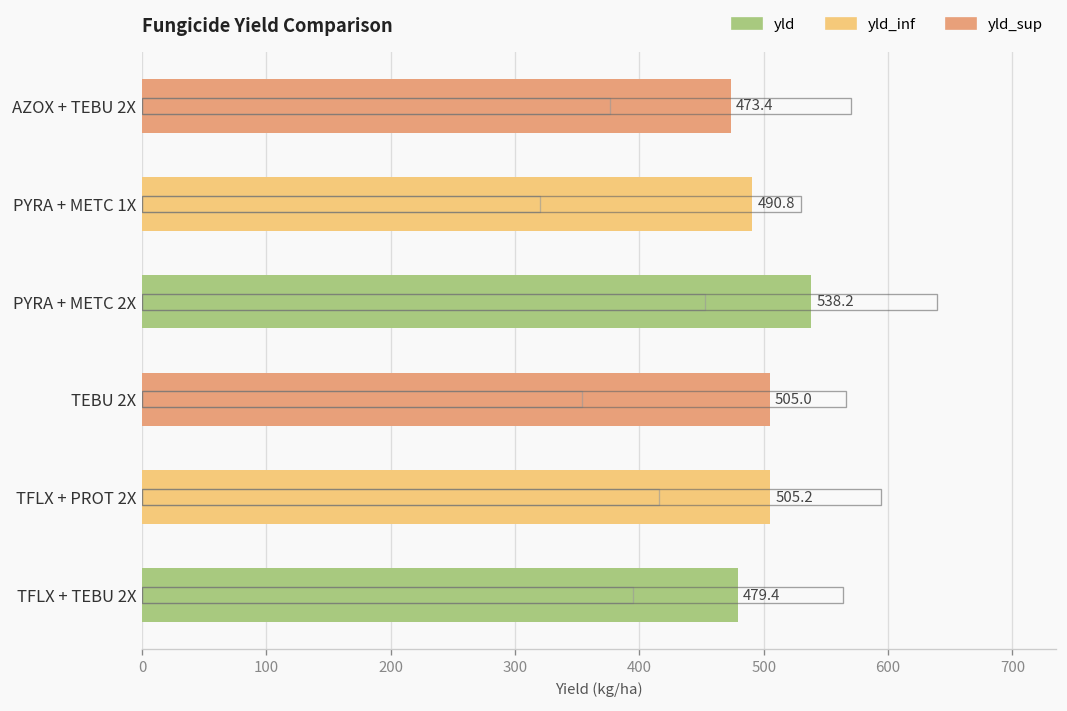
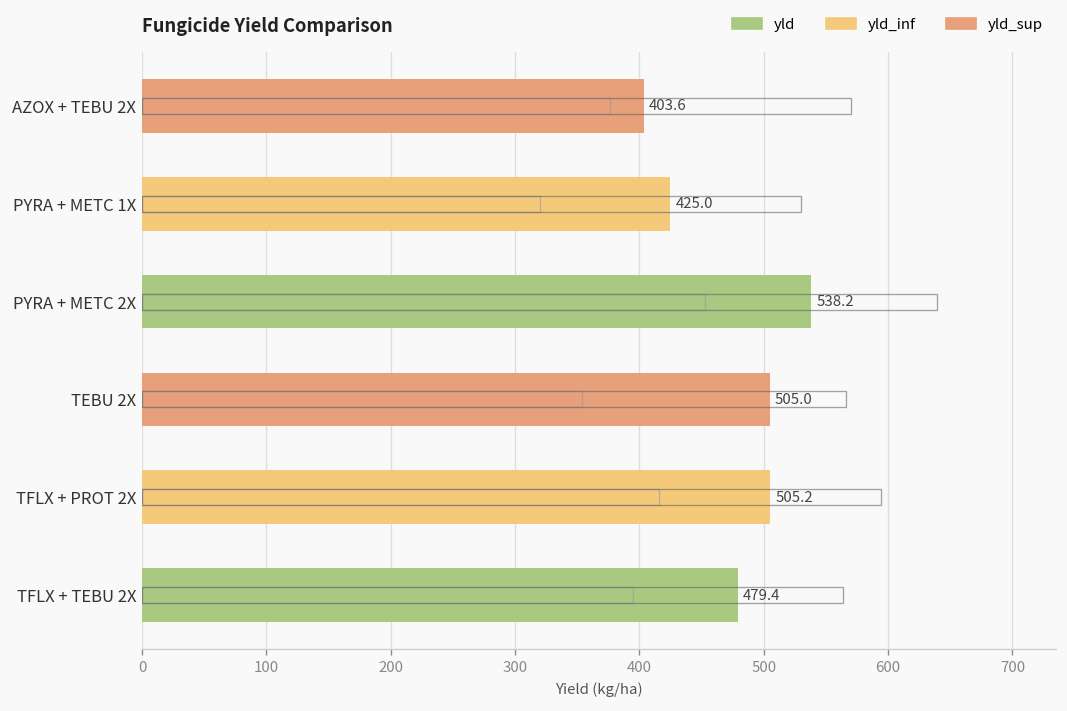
yld, AZOX + TEBU 2X: 473.4 -> 403.6
yld, PYRA + METC 1X: 490.8 -> 425.0
